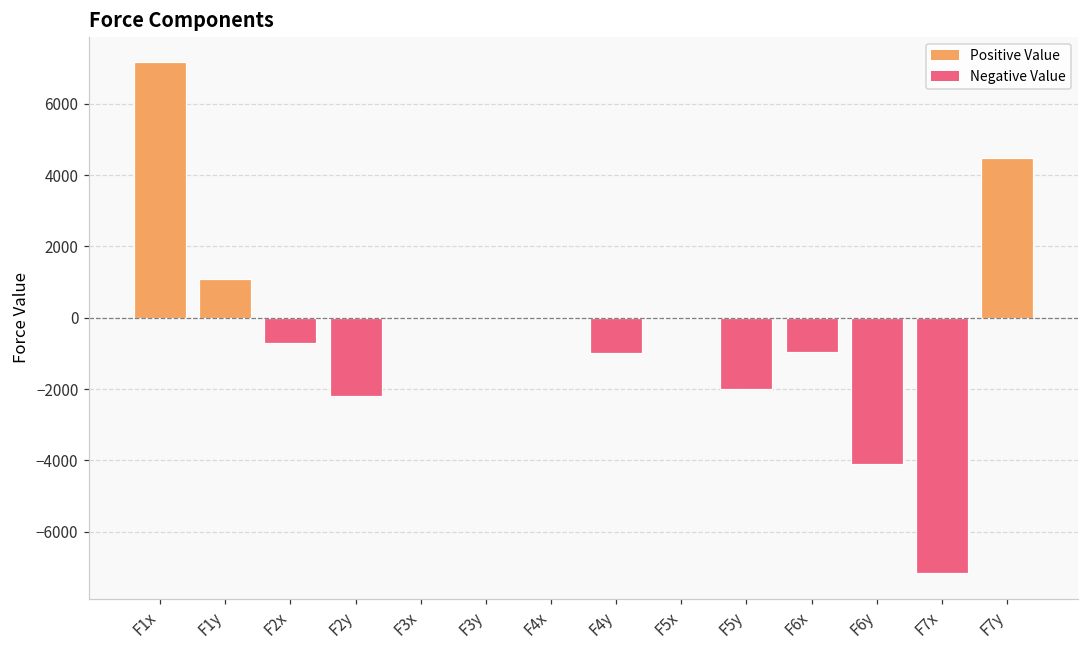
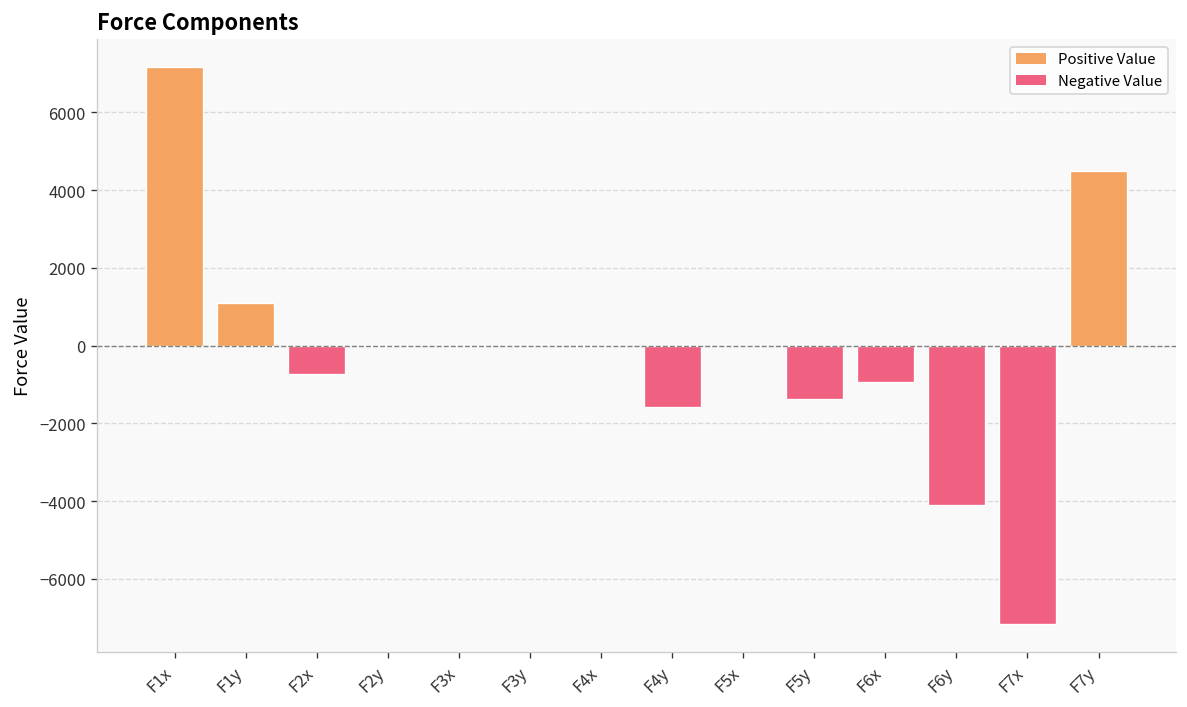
F2y: -2200 -> 0
F4y: -1000 -> -1600
F5y: -2000 -> -1400
